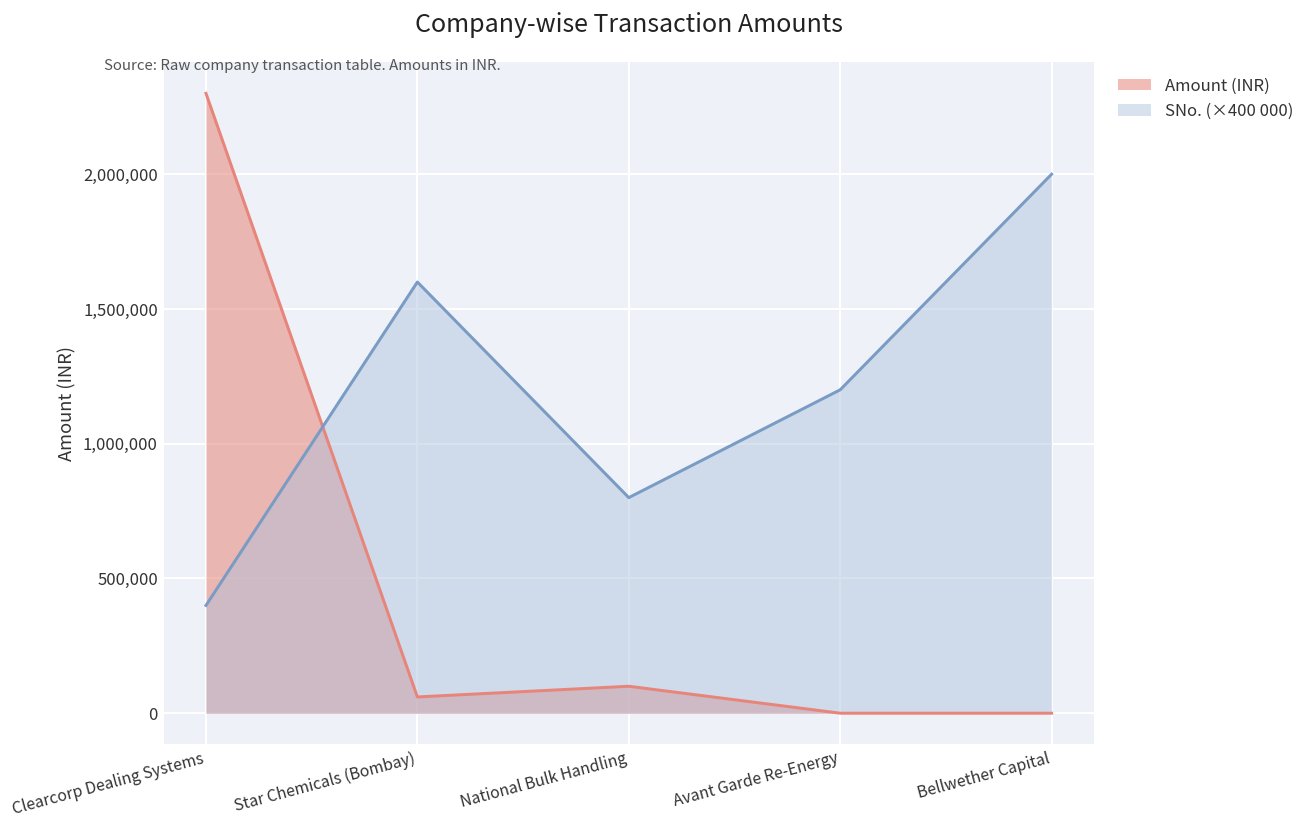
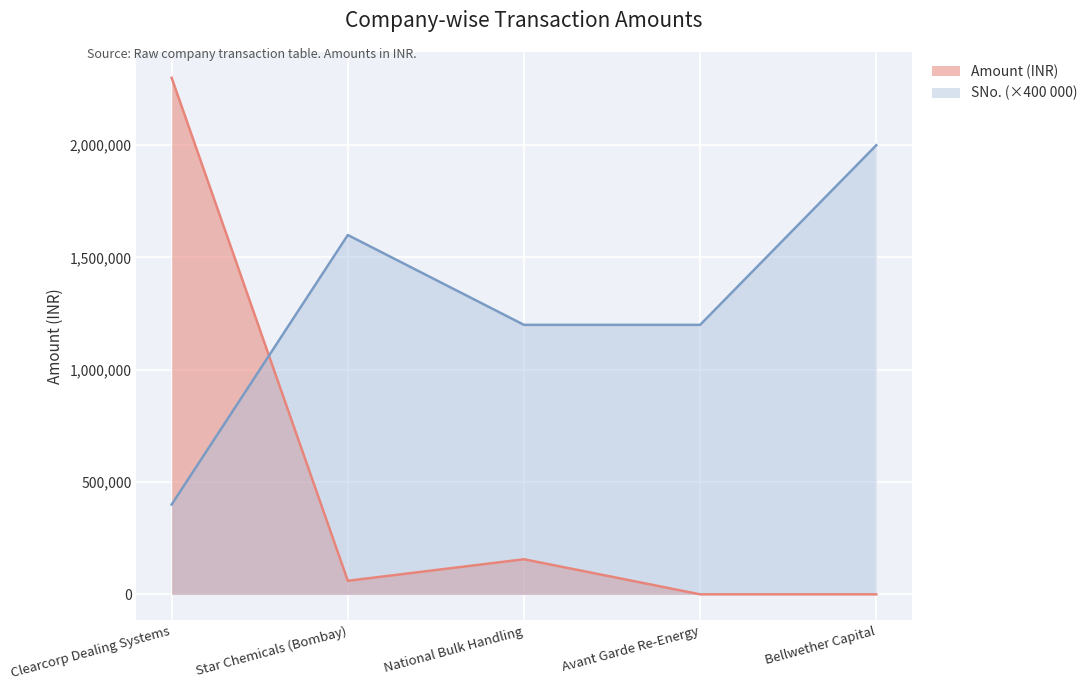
Amount (INR), National Bulk Handling: 100,000 -> 160,000
SNo. (×400 000), National Bulk Handling: 800,000 -> 1,200,000
